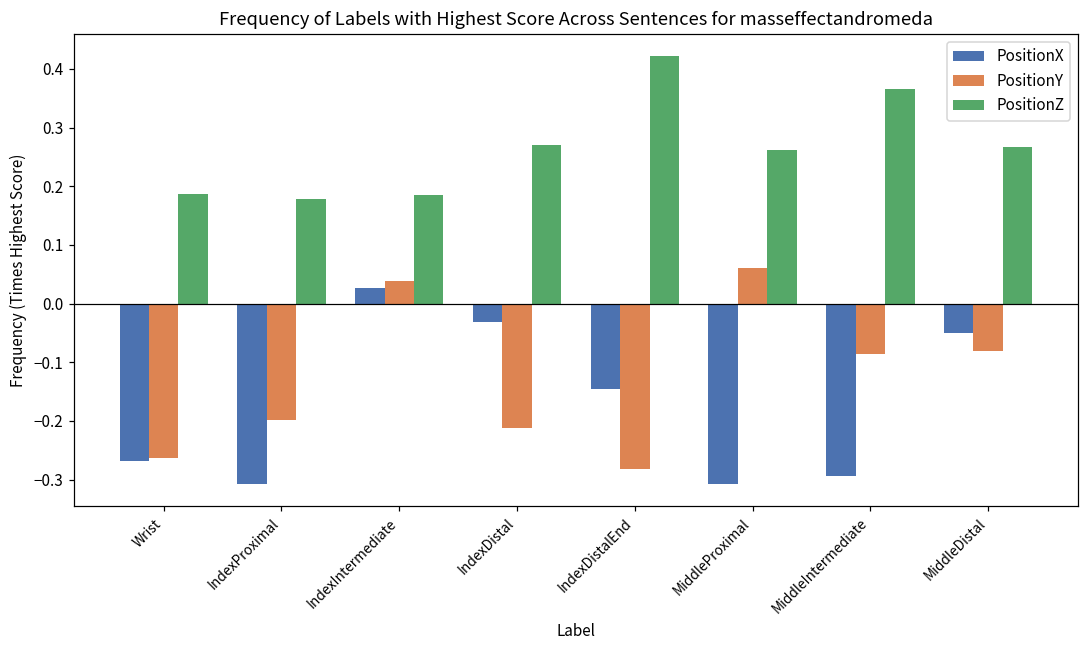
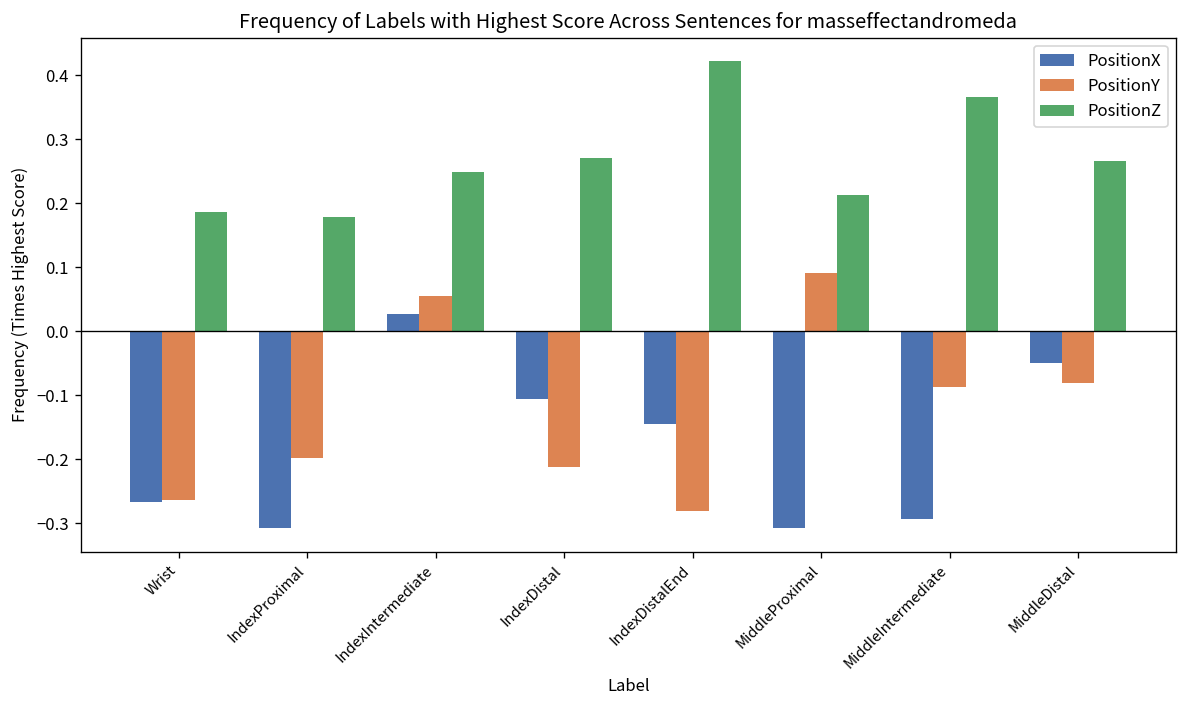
PositionY, IndexIntermediate: 0.04 -> 0.06
PositionZ, IndexIntermediate: 0.19 -> 0.25
PositionX, IndexDistal: -0.03 -> -0.11
PositionY, MiddleProximal: 0.06 -> 0.09
PositionZ, MiddleProximal: 0.26 -> 0.21
